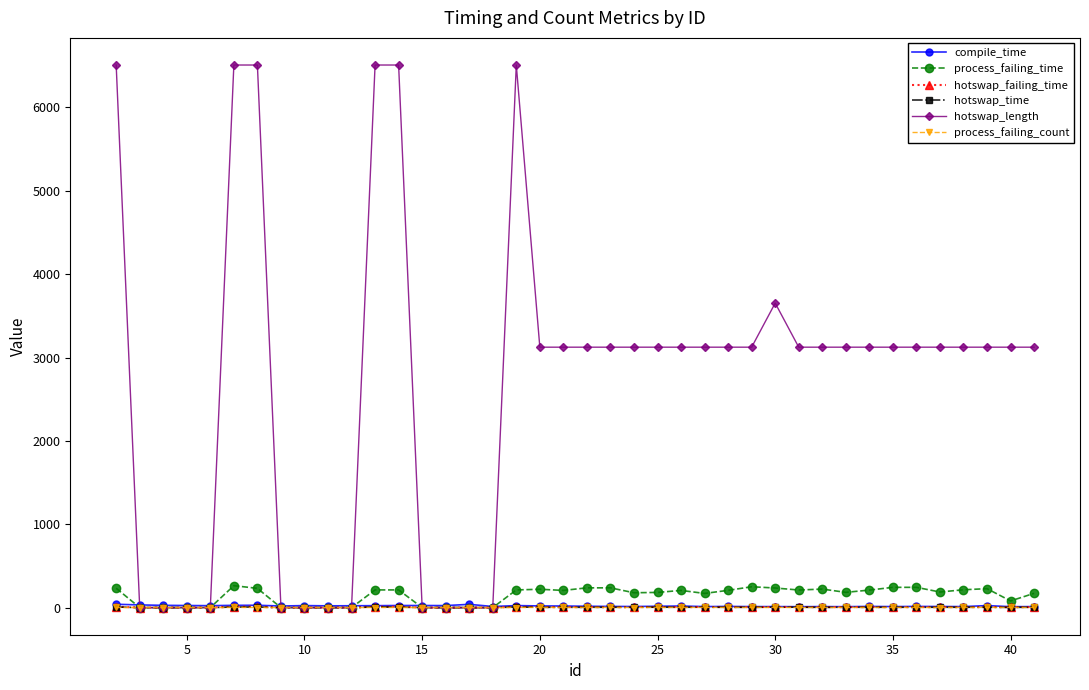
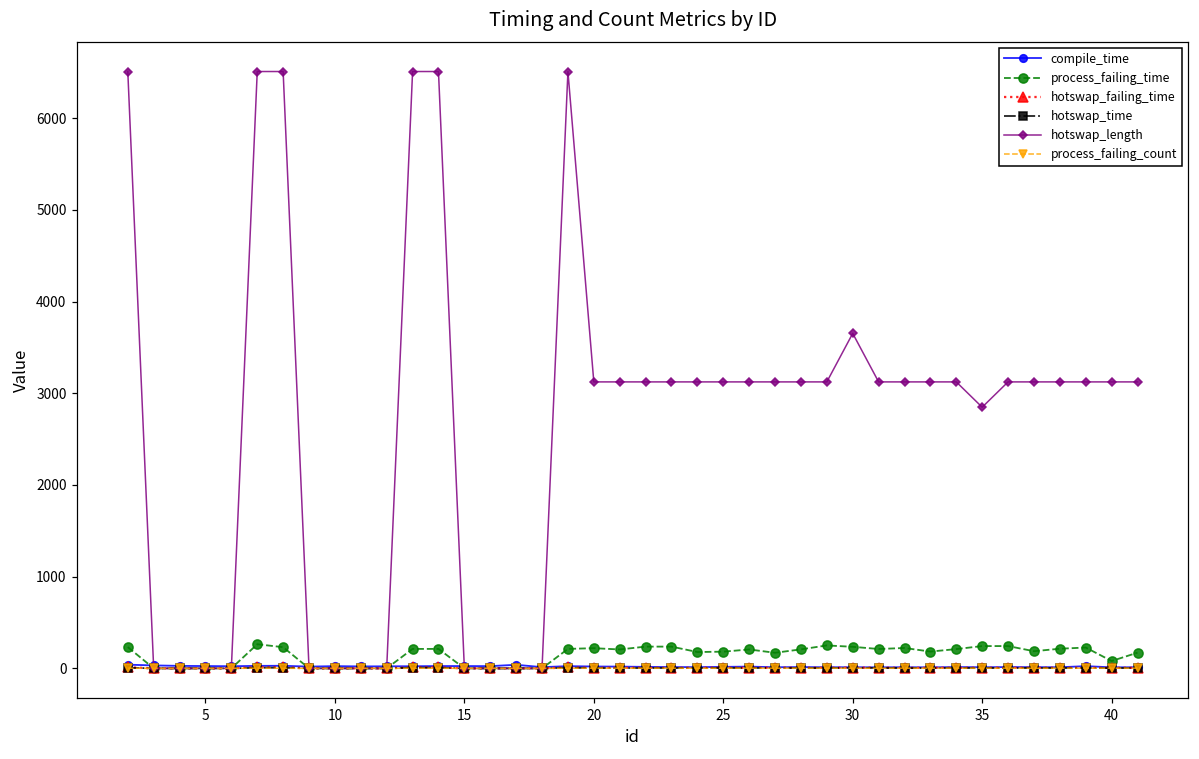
hotswap_length, 35: 3100 -> 2800
